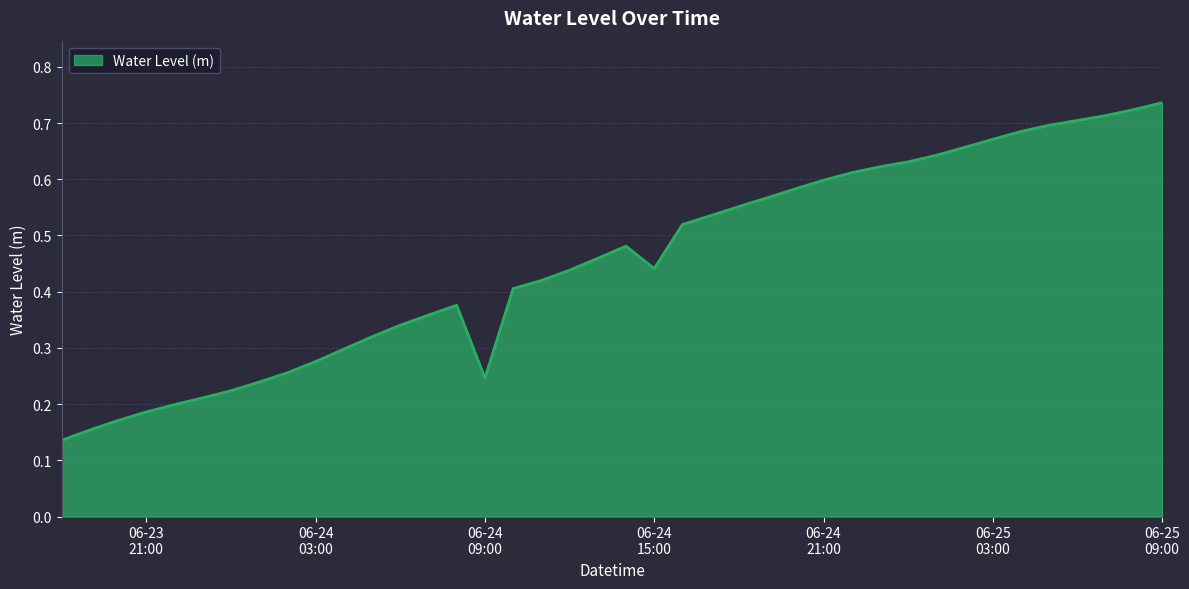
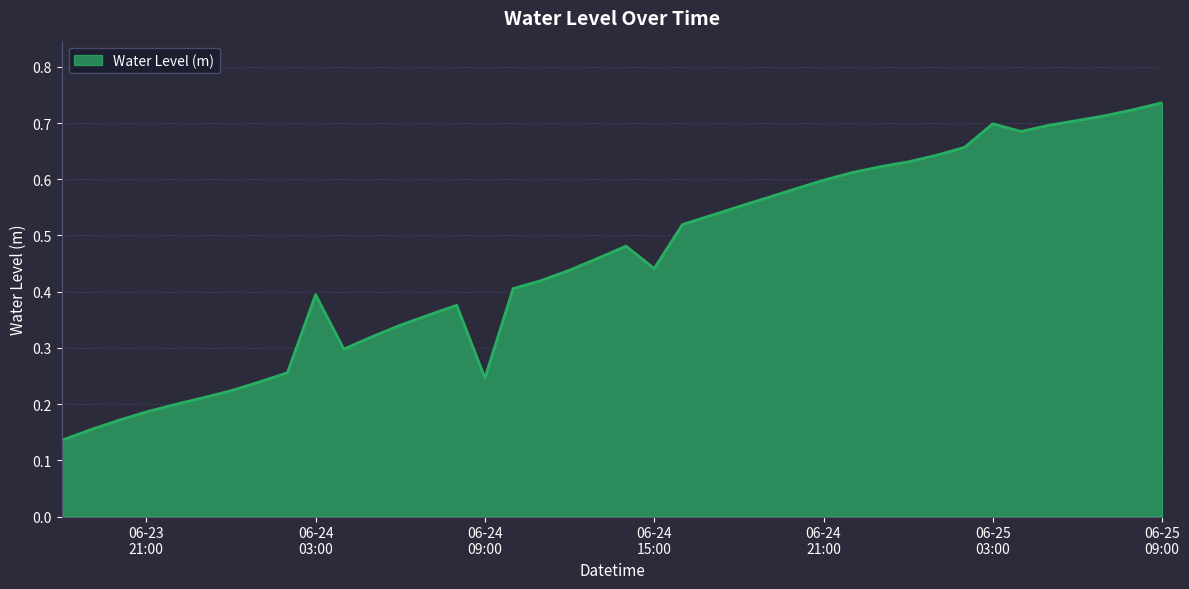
06-24 03:00: 0.28 -> 0.39
06-25 03:00: 0.67 -> 0.70
